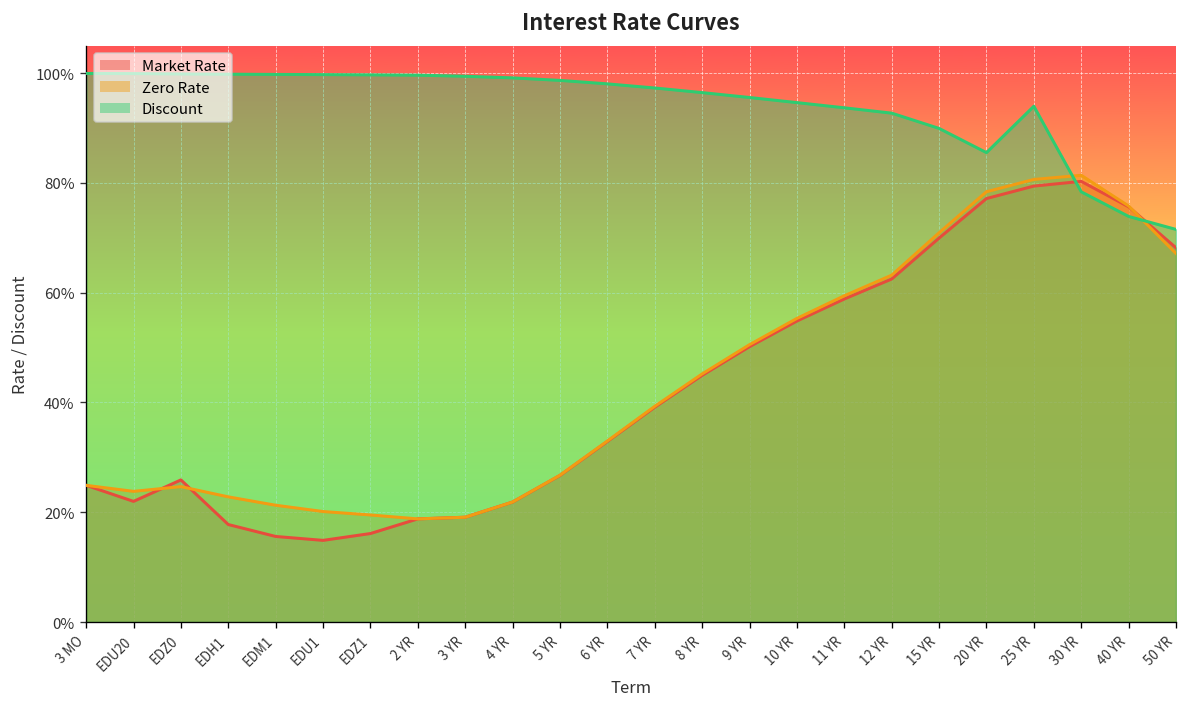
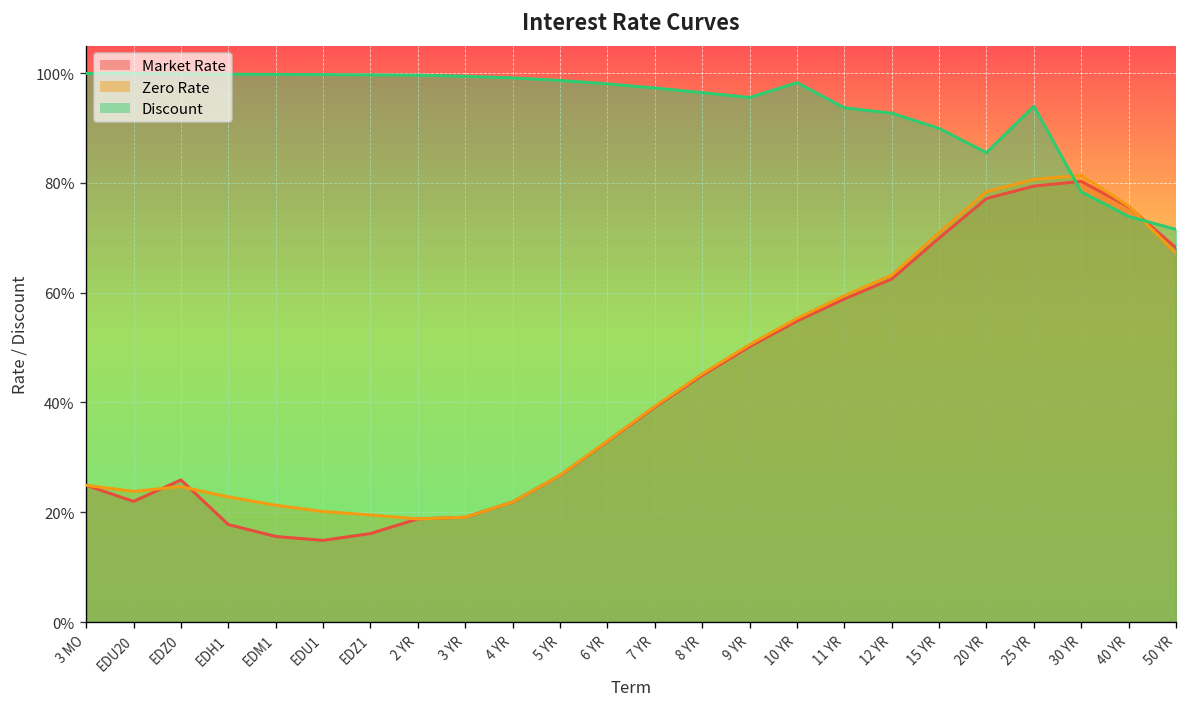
Discount, 10 YR: 95% -> 98%
